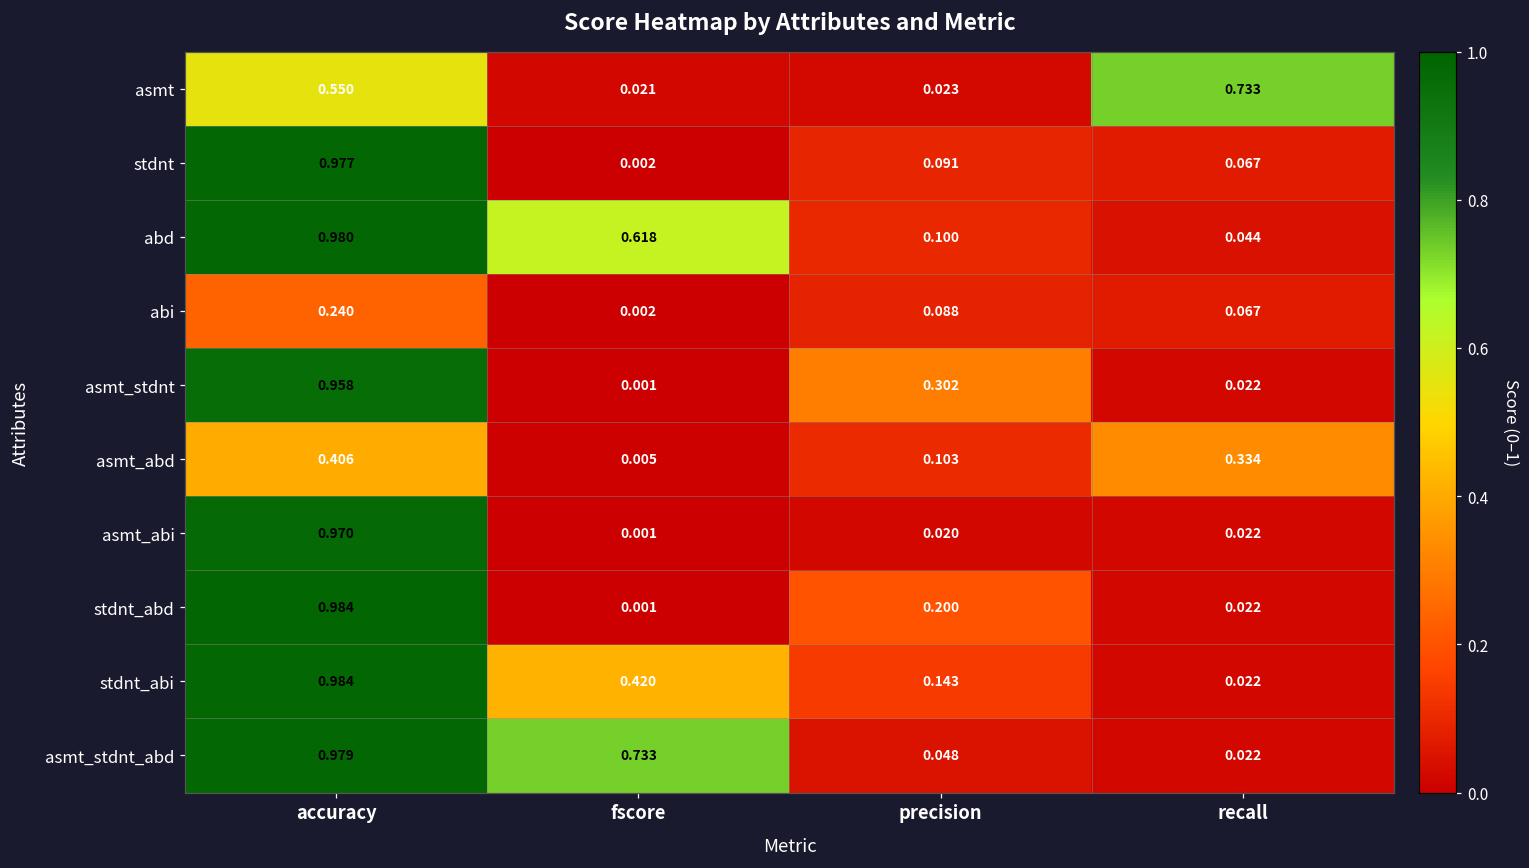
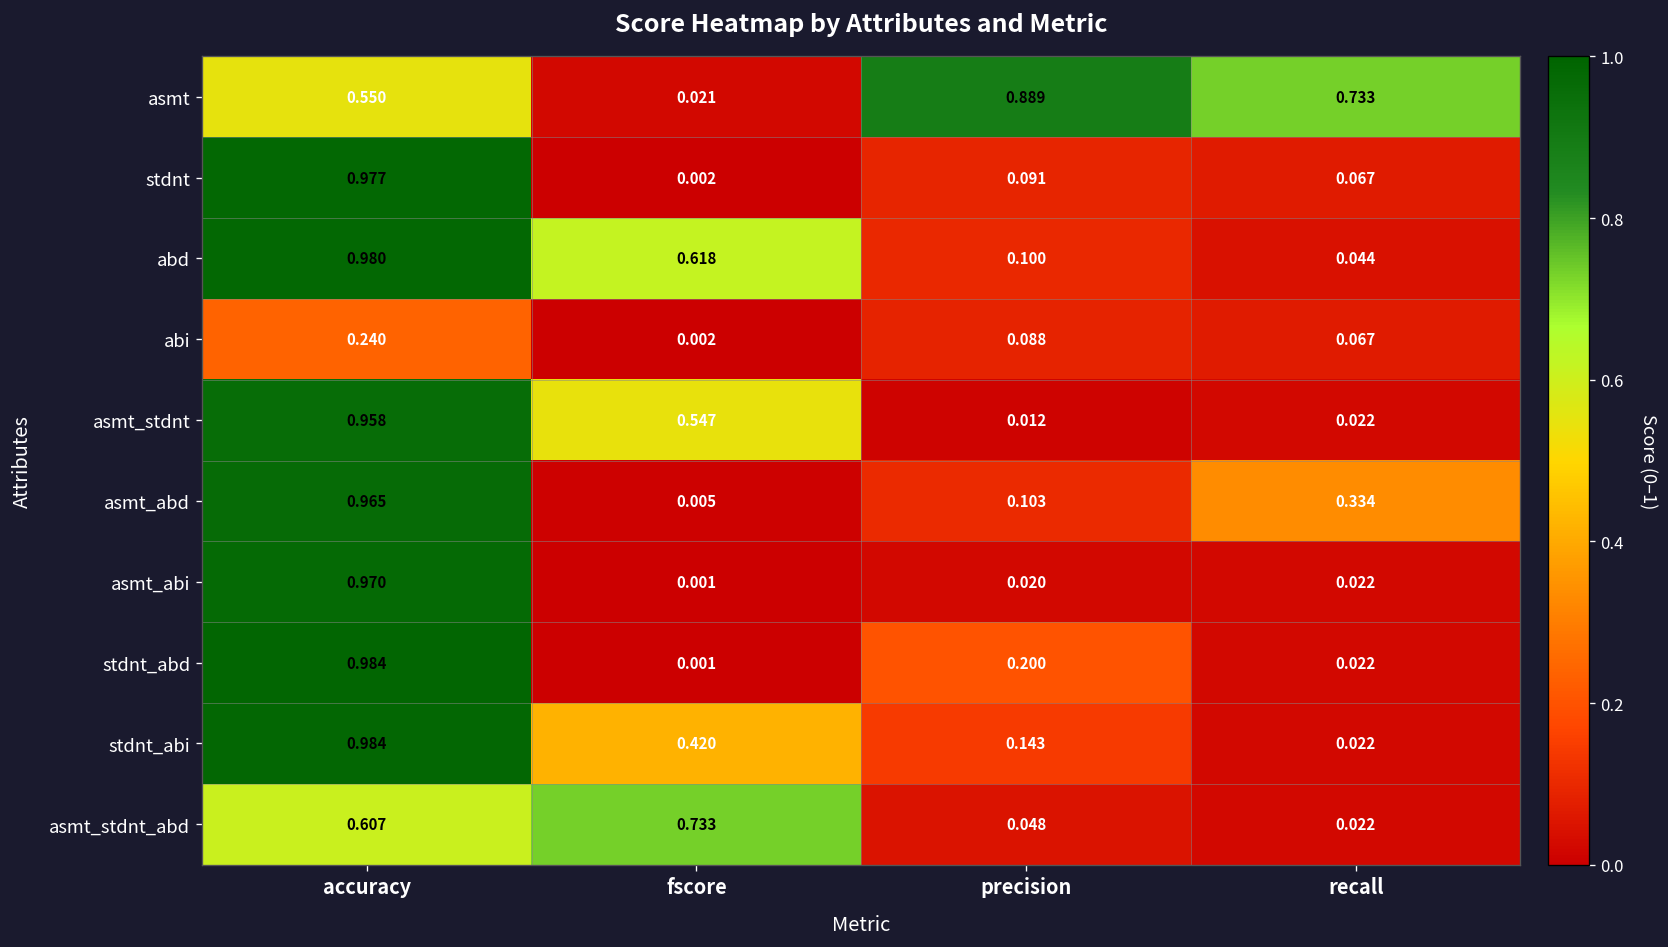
asmt, precision: 0.023 -> 0.889
asmt_stdnt, fscore: 0.001 -> 0.547
asmt_stdnt, precision: 0.302 -> 0.012
asmt_abd, accuracy: 0.406 -> 0.965
asmt_stdnt_abd, accuracy: 0.979 -> 0.607
